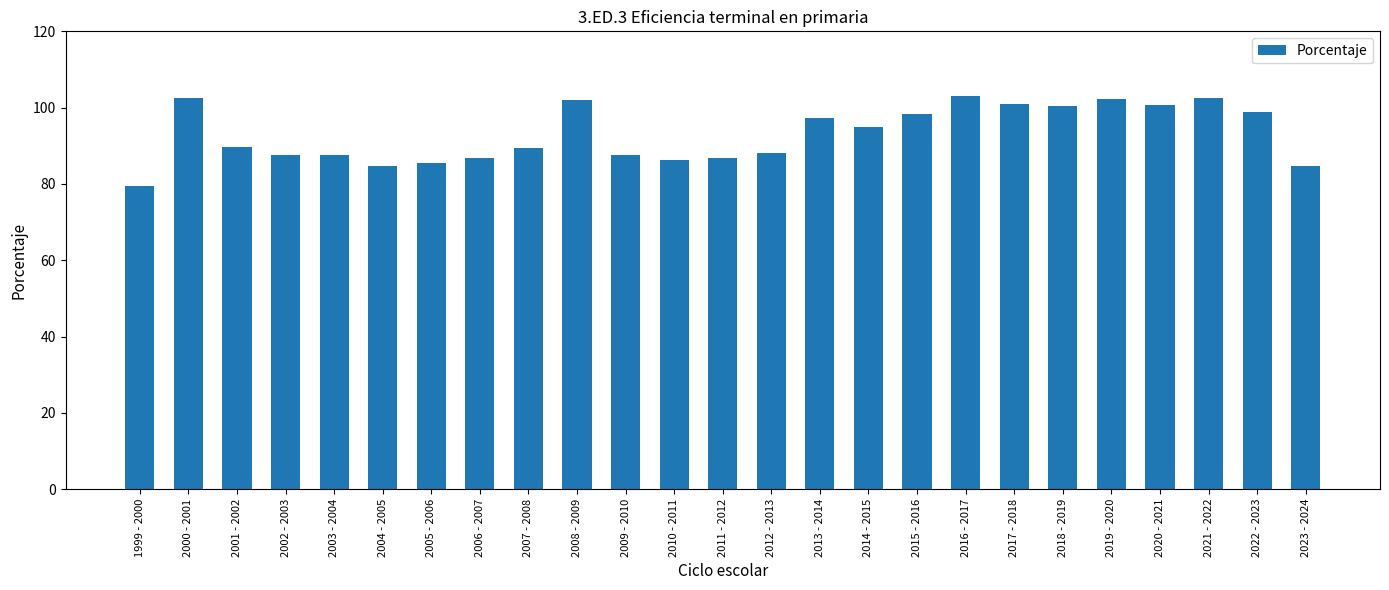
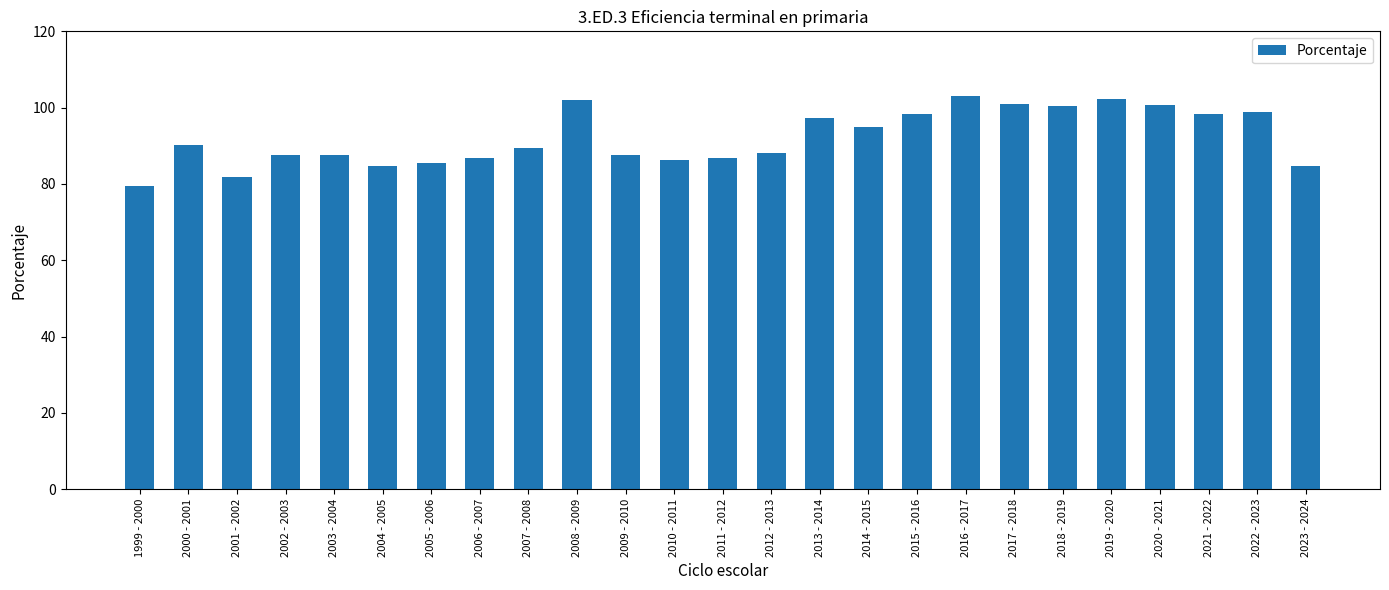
2000 - 2001: 103 -> 90
2001 - 2002: 90 -> 82
2021 - 2022: 103 -> 98
